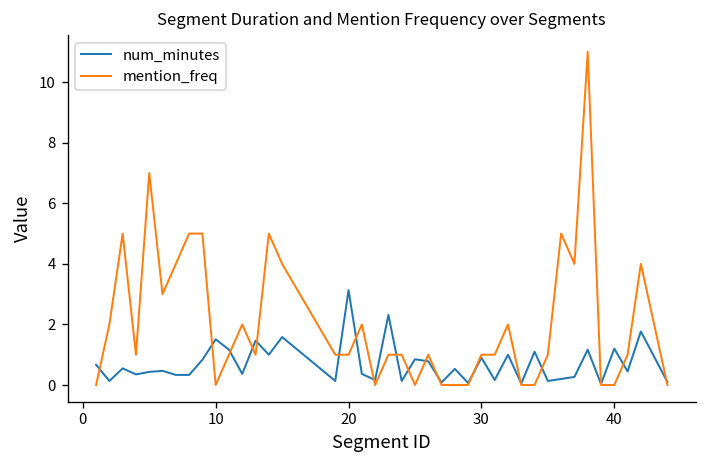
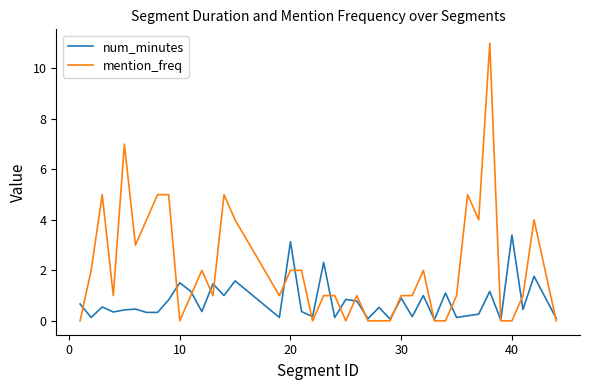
mention_freq, 20: 1 -> 2
num_minutes, 40: 1.2 -> 3.4
